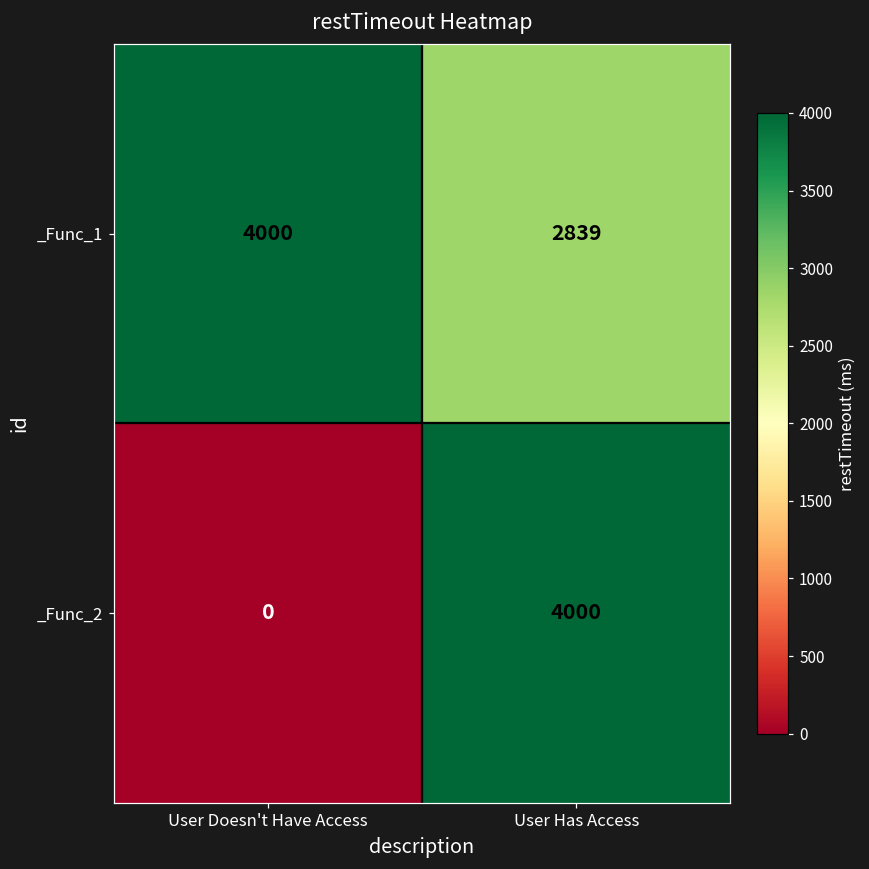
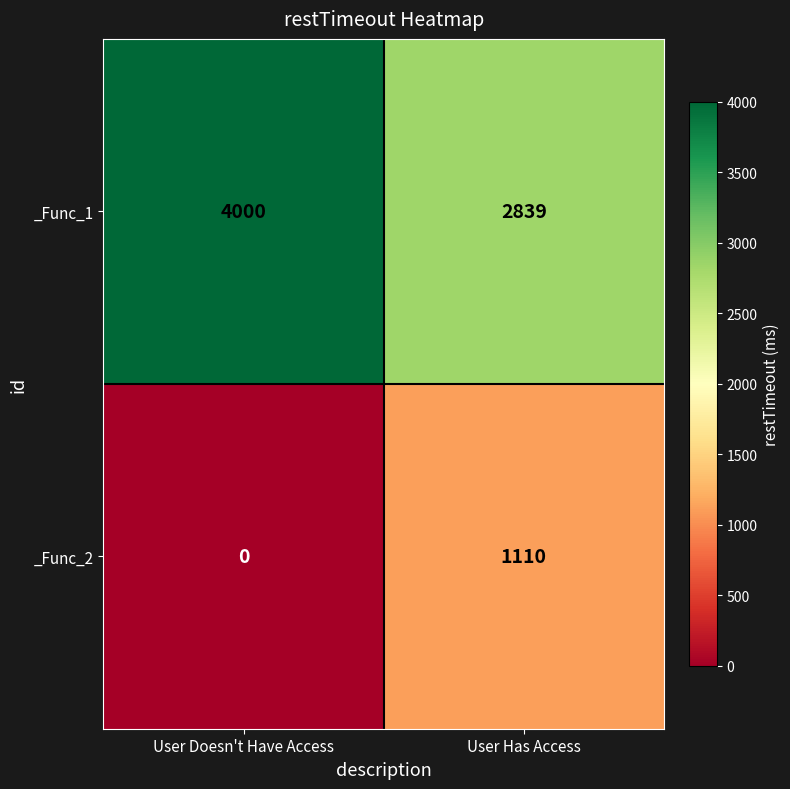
_Func_2, User Has Access: 4000 -> 1110
